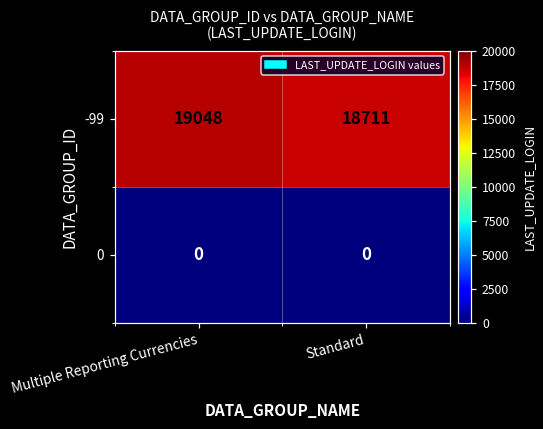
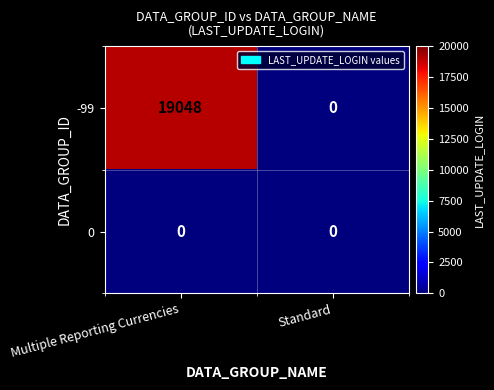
-99, Standard: 18711 -> 0
